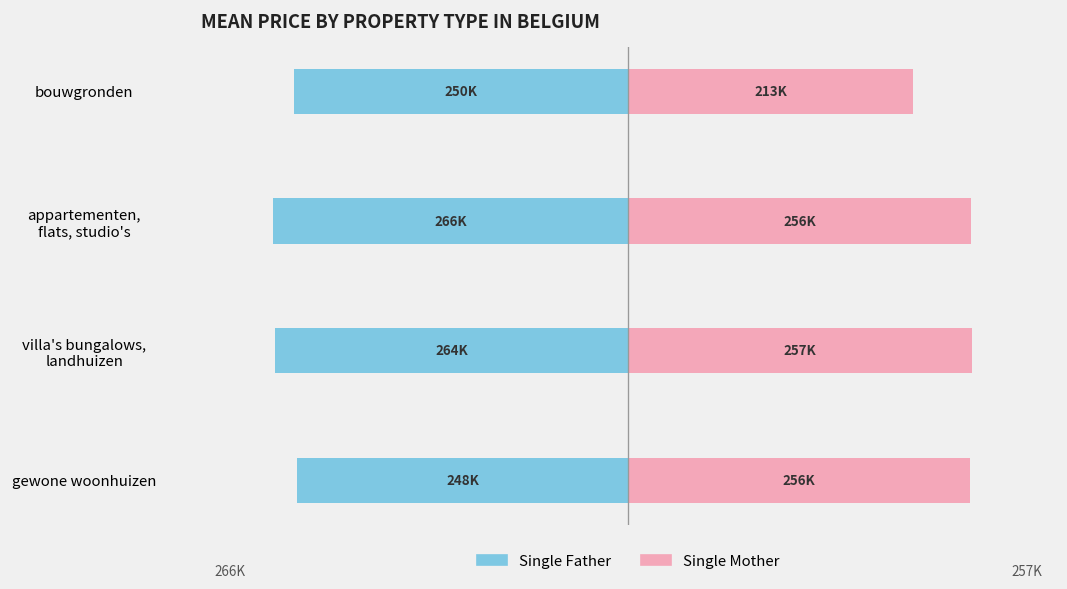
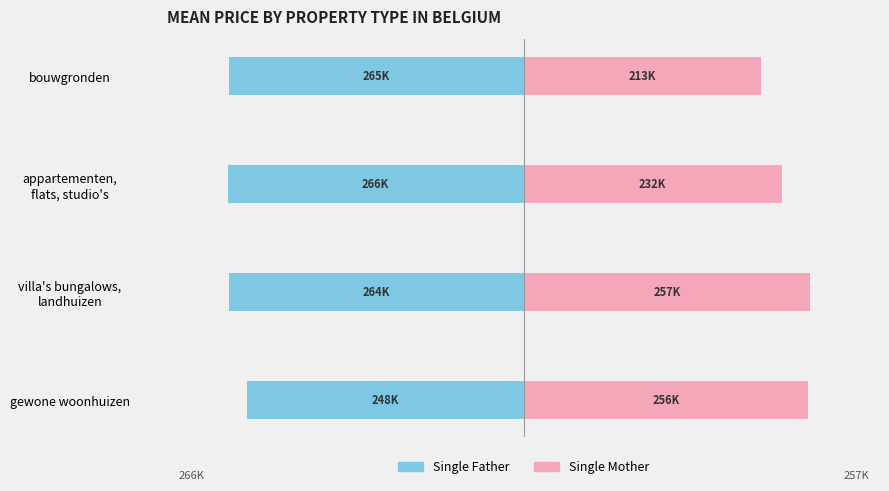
Single Father, bouwgronden: 250K -> 265K
Single Mother, appartementen, flats, studio's: 256K -> 232K
